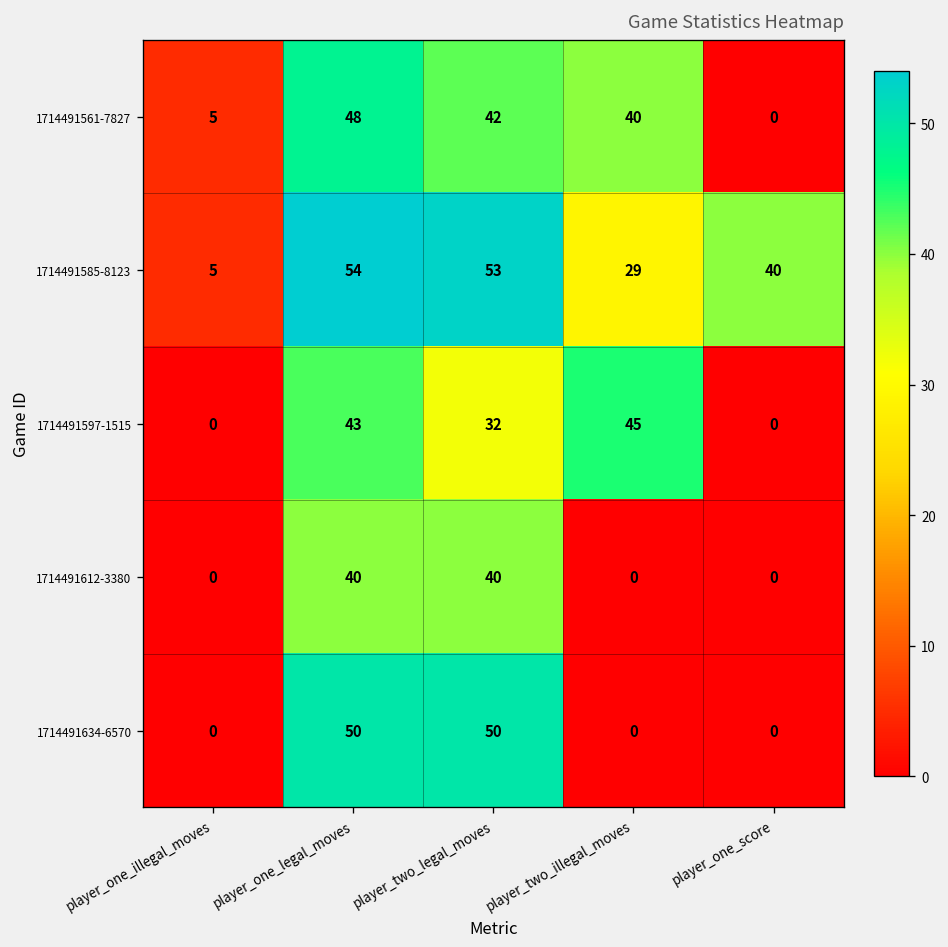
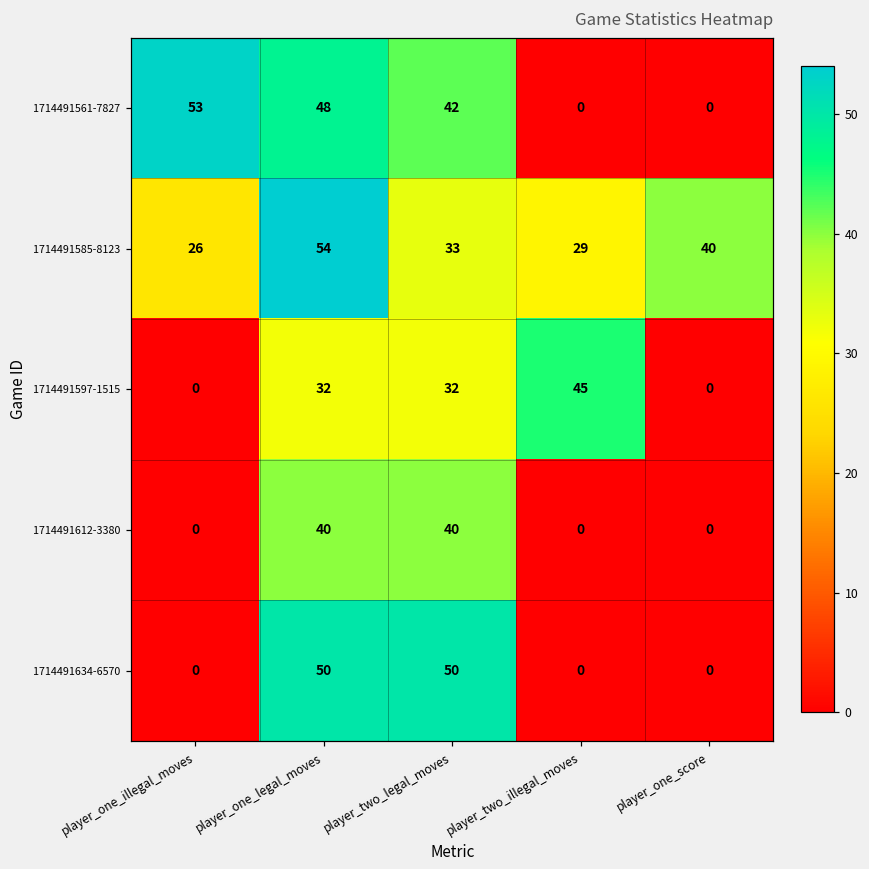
1714491561-7827, player_one_illegal_moves: 5 -> 53
1714491561-7827, player_two_illegal_moves: 40 -> 0
1714491585-8123, player_one_illegal_moves: 5 -> 26
1714491585-8123, player_two_legal_moves: 53 -> 33
1714491597-1515, player_one_legal_moves: 43 -> 32
